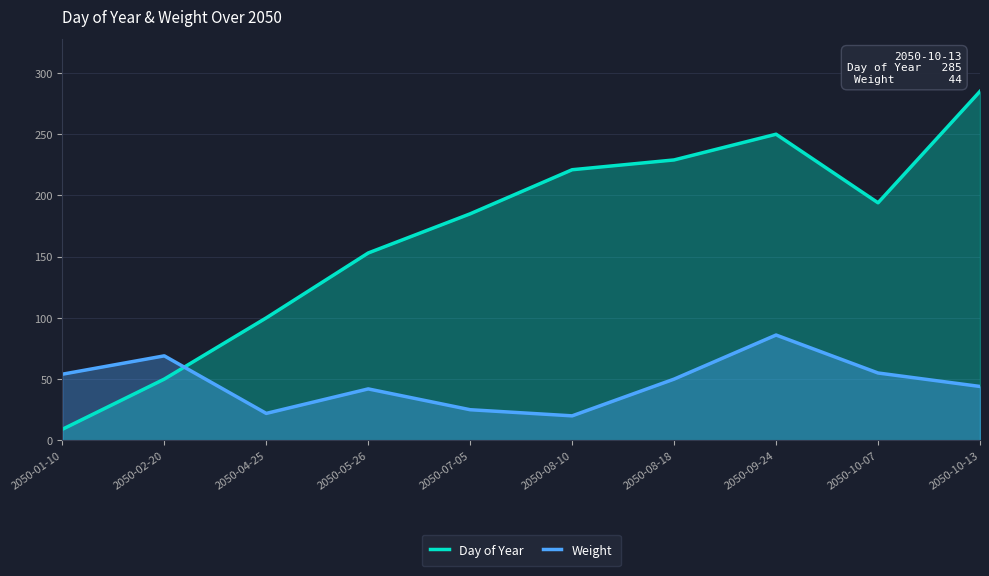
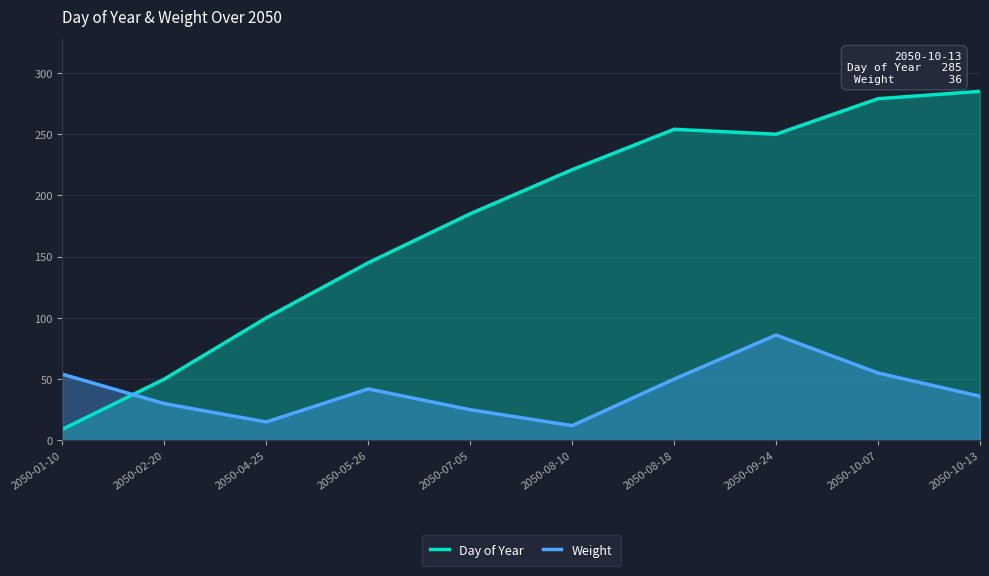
Weight, 2050-02-20: 69 -> 30
Weight, 2050-04-25: 22 -> 15
Day of Year, 2050-05-26: 153 -> 145
Weight, 2050-08-10: 20 -> 12
Day of Year, 2050-08-18: 229 -> 254
Day of Year, 2050-10-07: 194 -> 279
Weight, 2050-10-13: 44 -> 36
